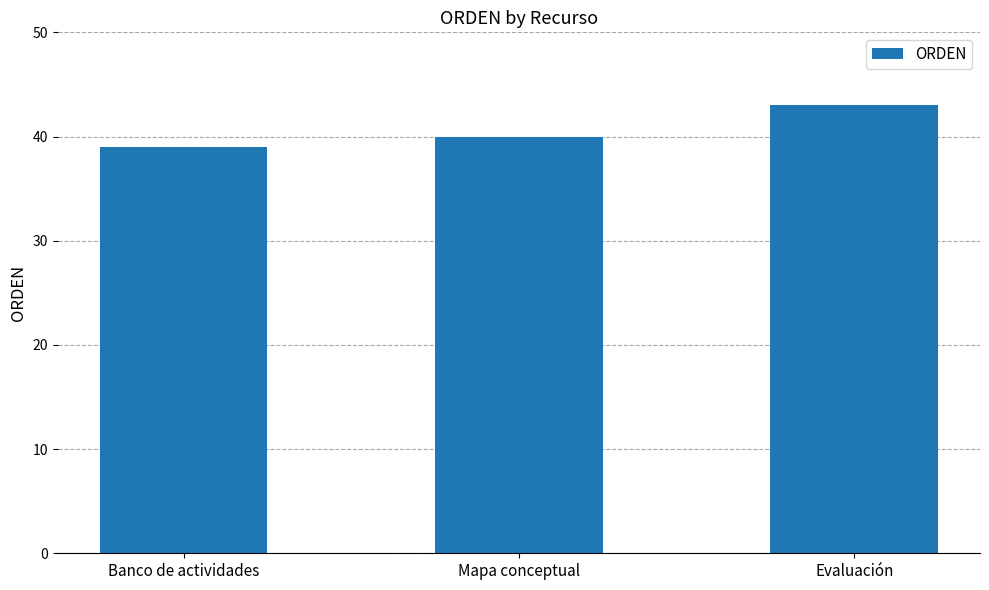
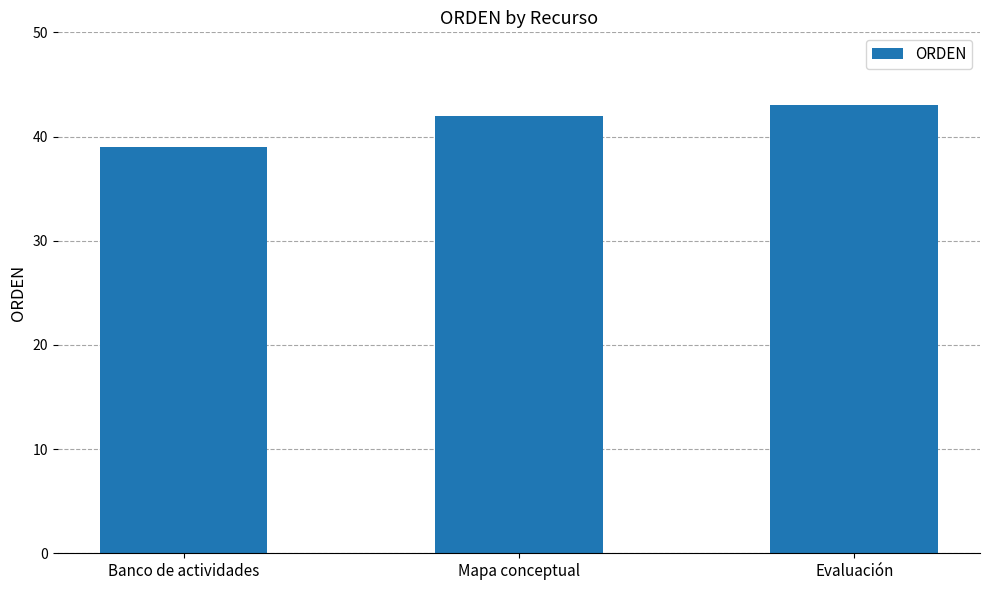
Mapa conceptual: 40 -> 42
